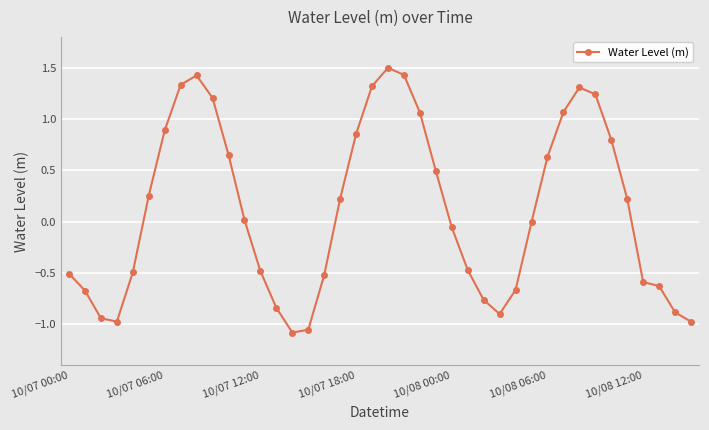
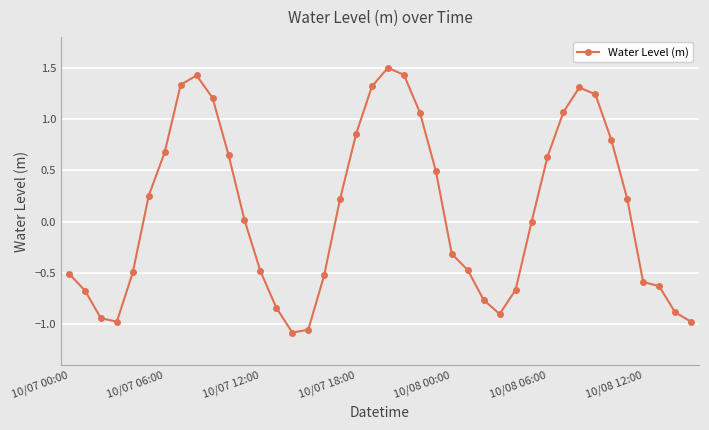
10/07 06:00: 0.89 -> 0.68
10/08 00:00: -0.06 -> -0.31
